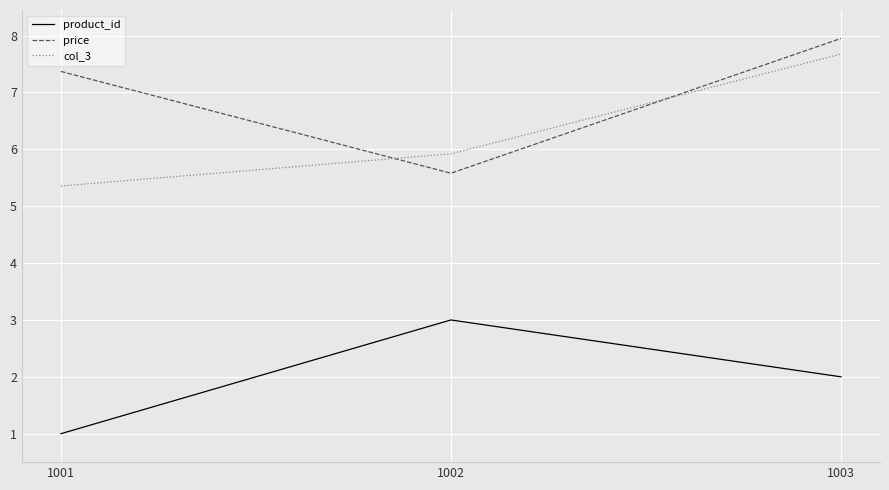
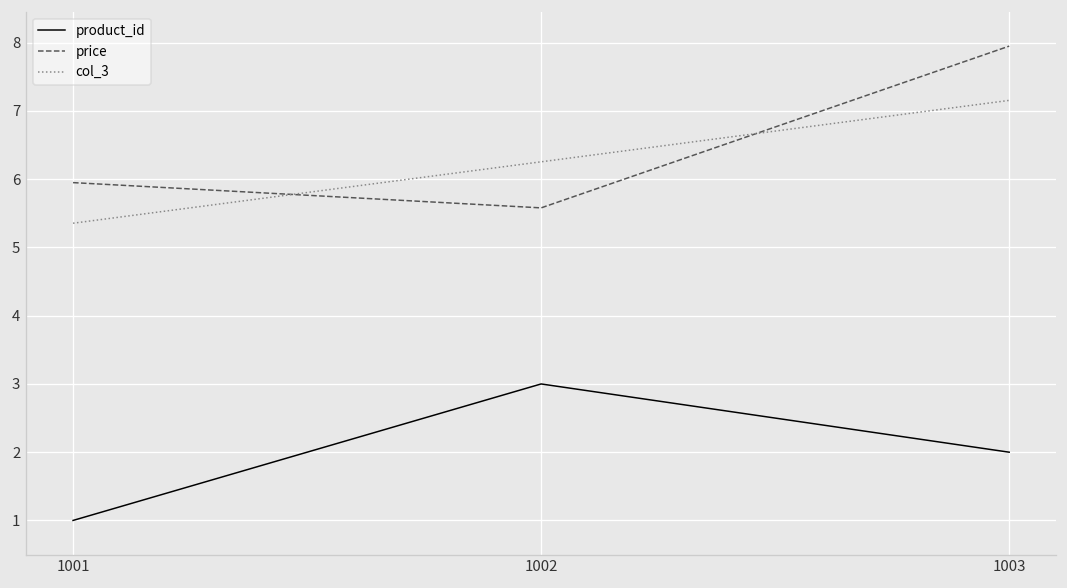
price, 1001: 7.4 -> 6.0
col_3, 1002: 5.9 -> 6.3
col_3, 1003: 7.7 -> 7.2
